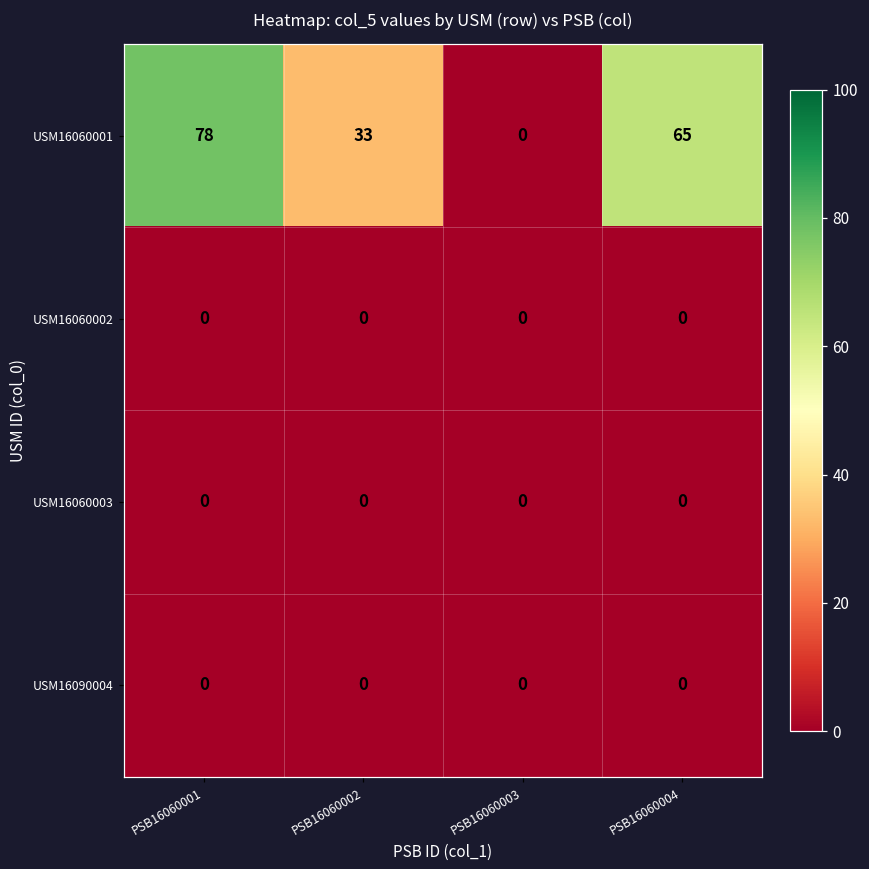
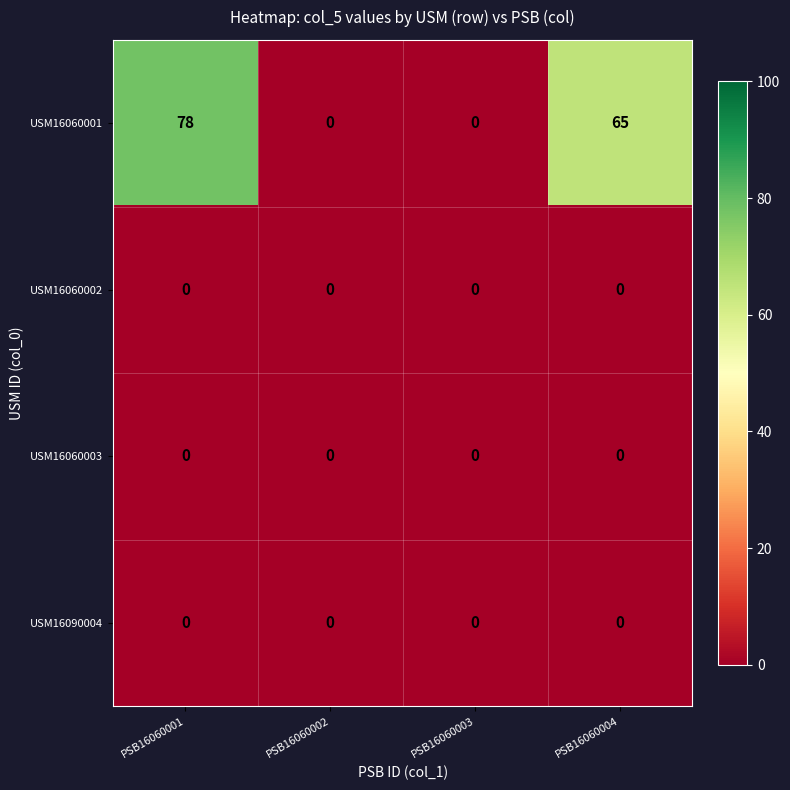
USM16060001, PSB16060002: 33 -> 0
